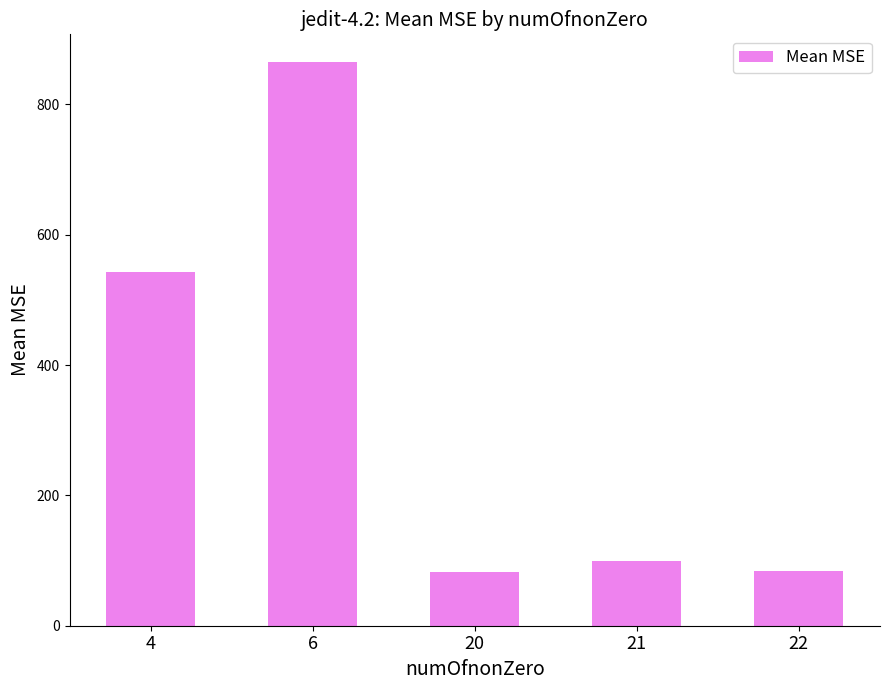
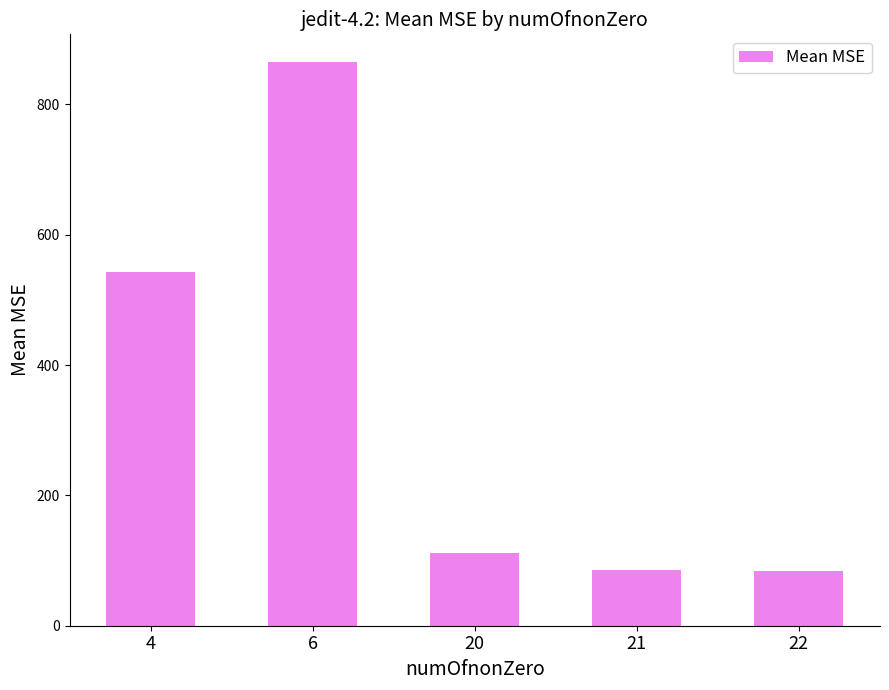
20: 80 -> 110
21: 100 -> 90
